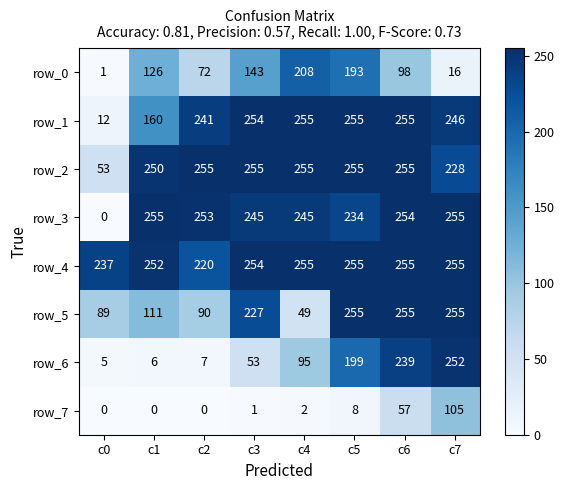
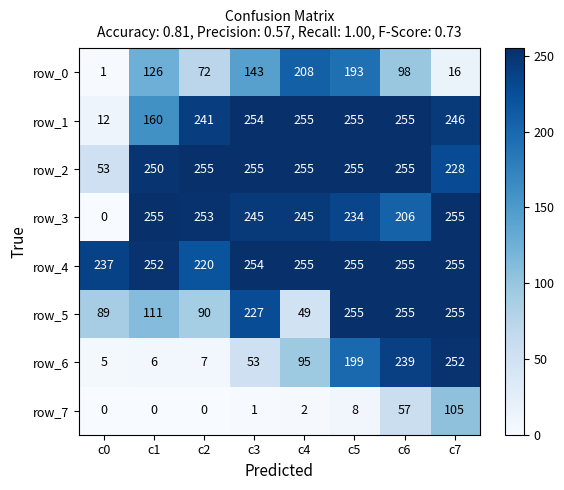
row_3, c6: 254 -> 206
